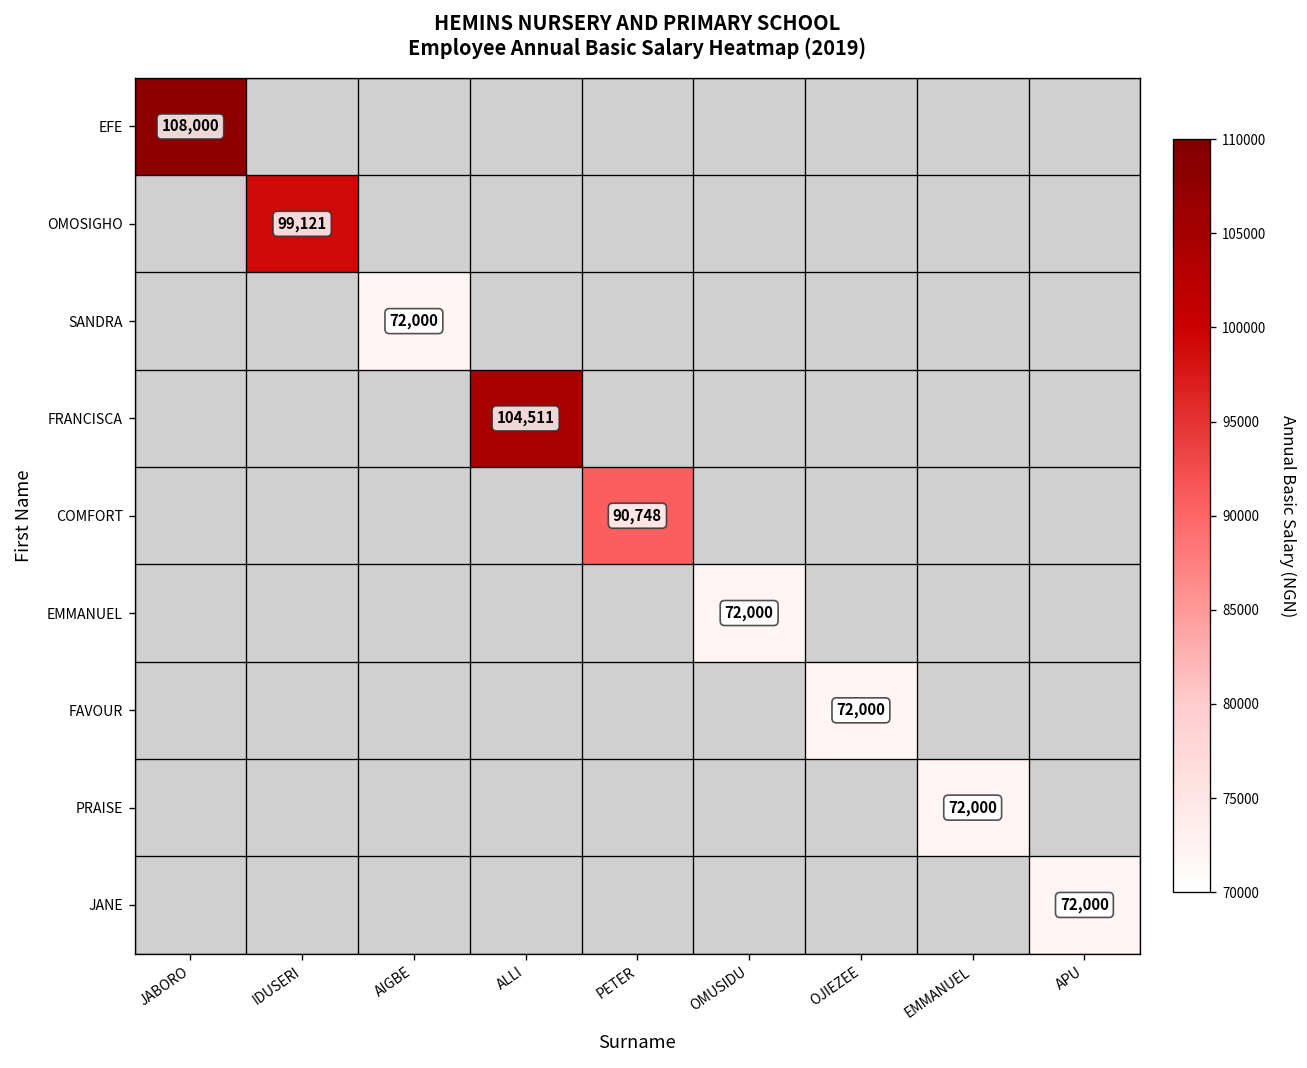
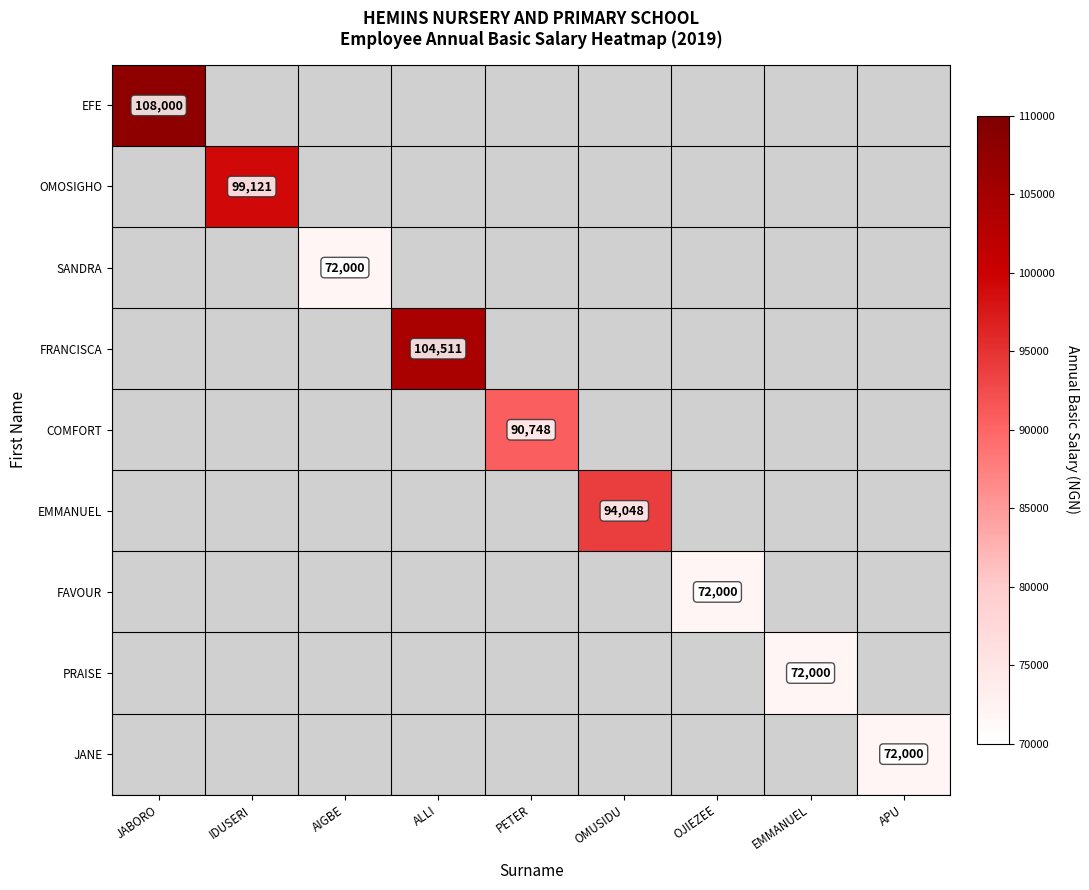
EMMANUEL, OMUSIDU: 72,000 -> 94,048
